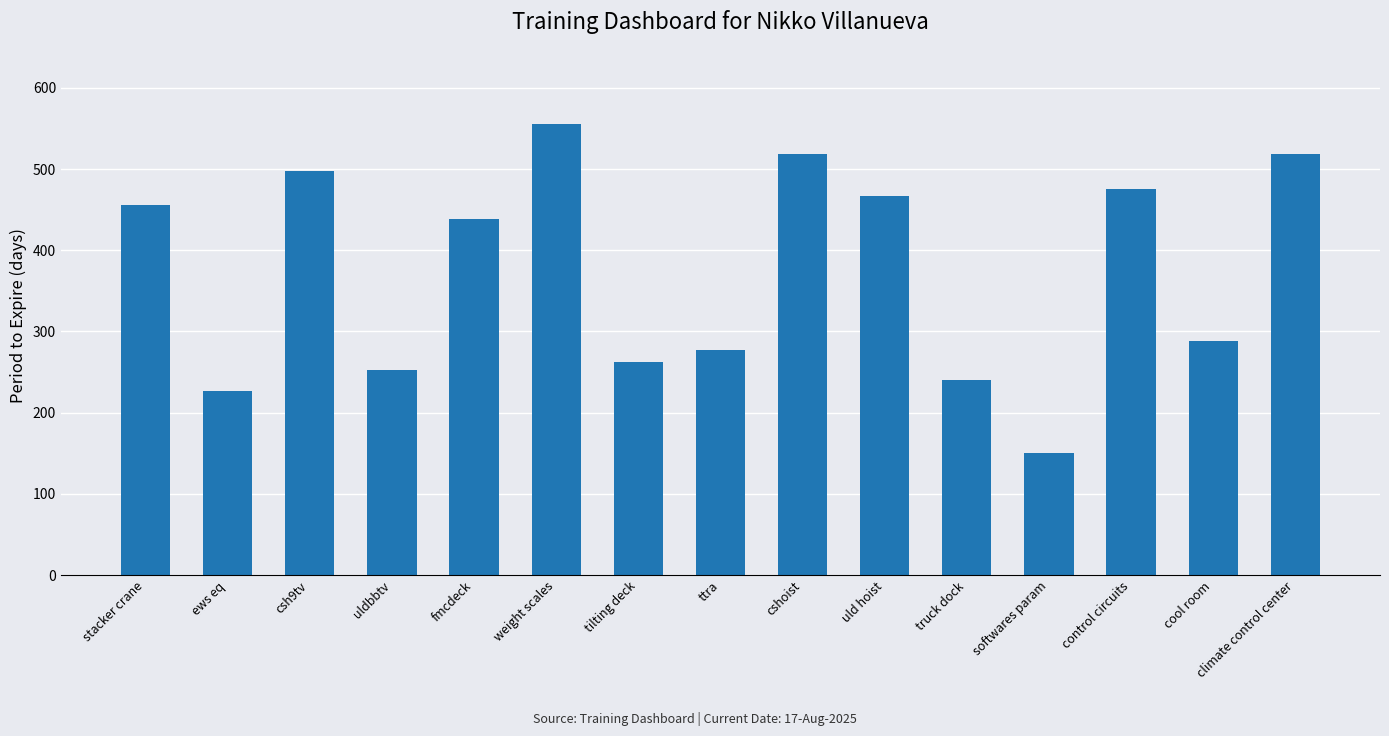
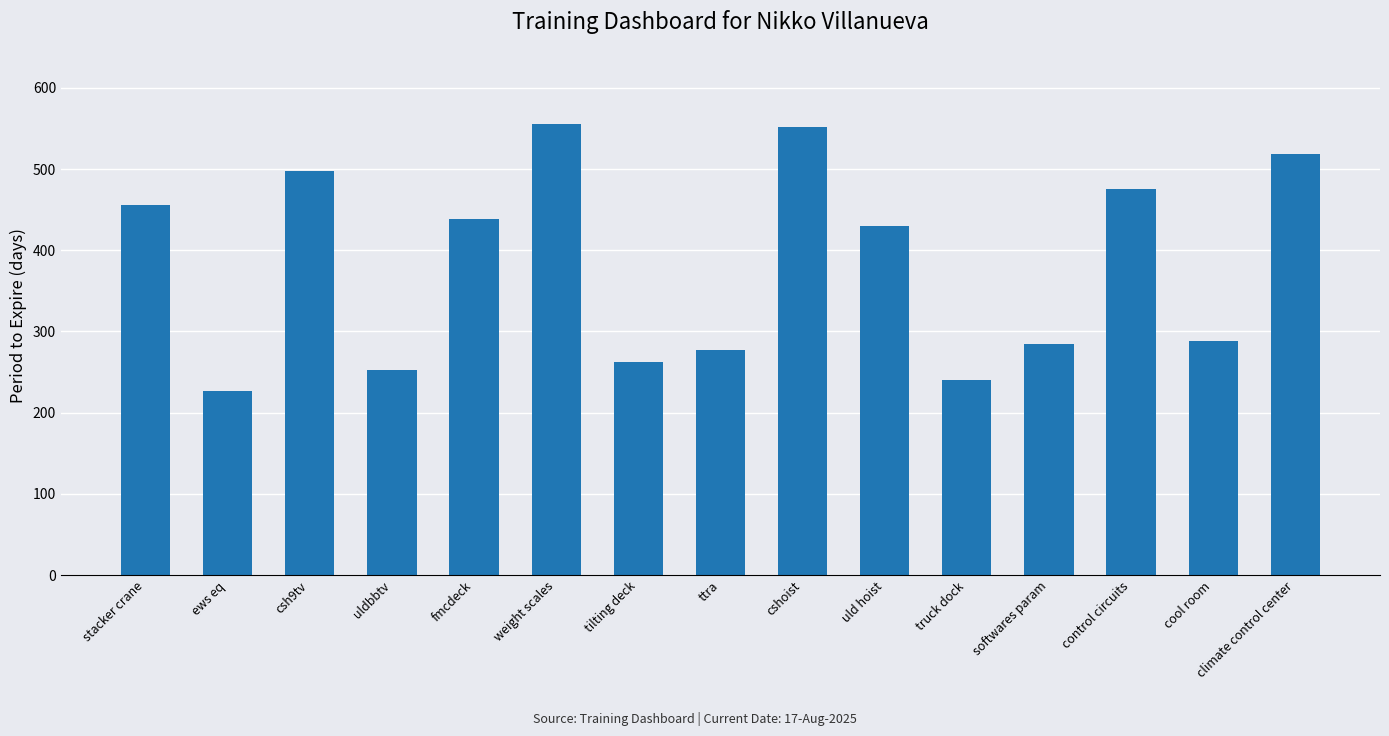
cshoist: 520 -> 550
uld hoist: 470 -> 430
softwares param: 150 -> 290
